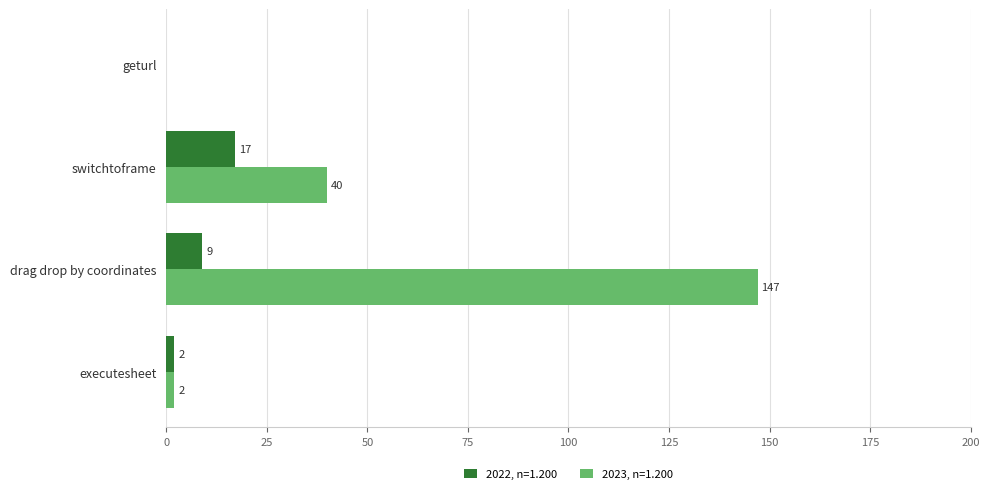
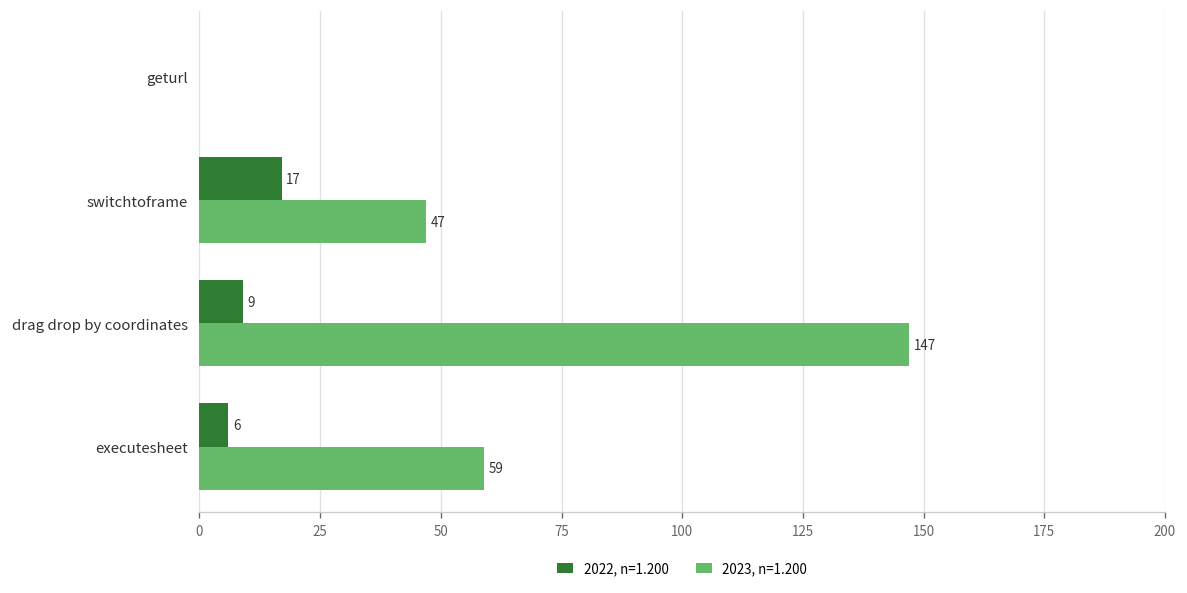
2023, n=1.200, switchtoframe: 40 -> 47
2022, n=1.200, executesheet: 2 -> 6
2023, n=1.200, executesheet: 2 -> 59
